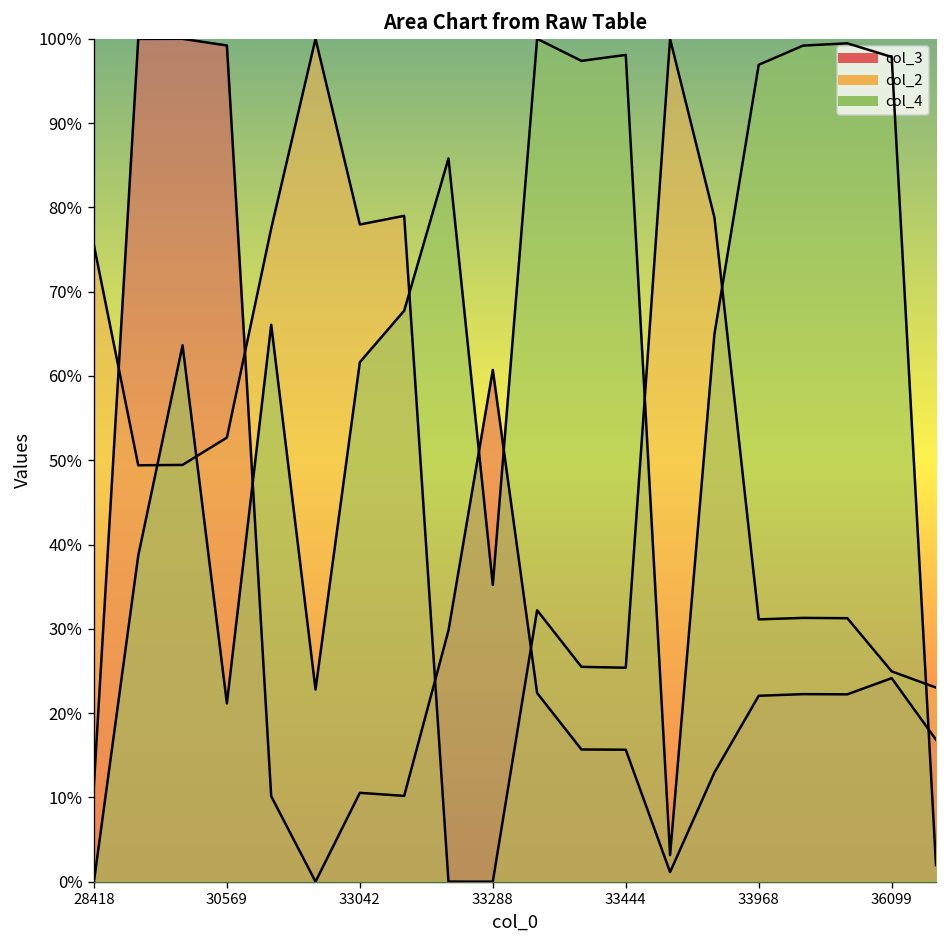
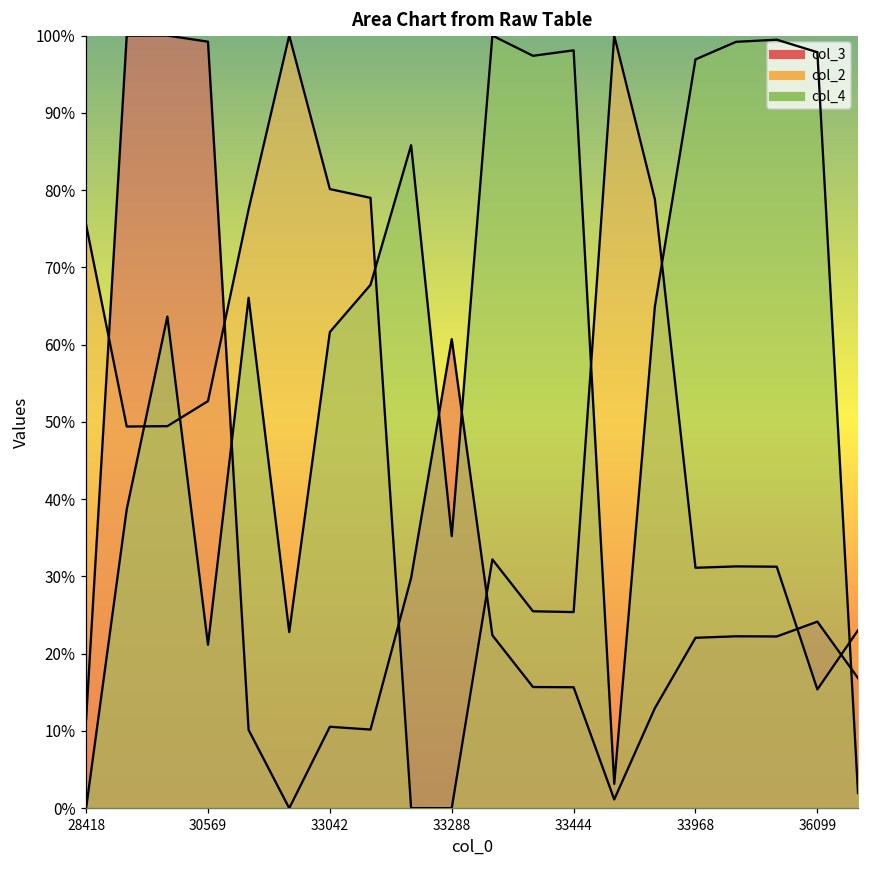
col_2, 33042: 78% -> 80%
col_2, 36099: 25% -> 15%
